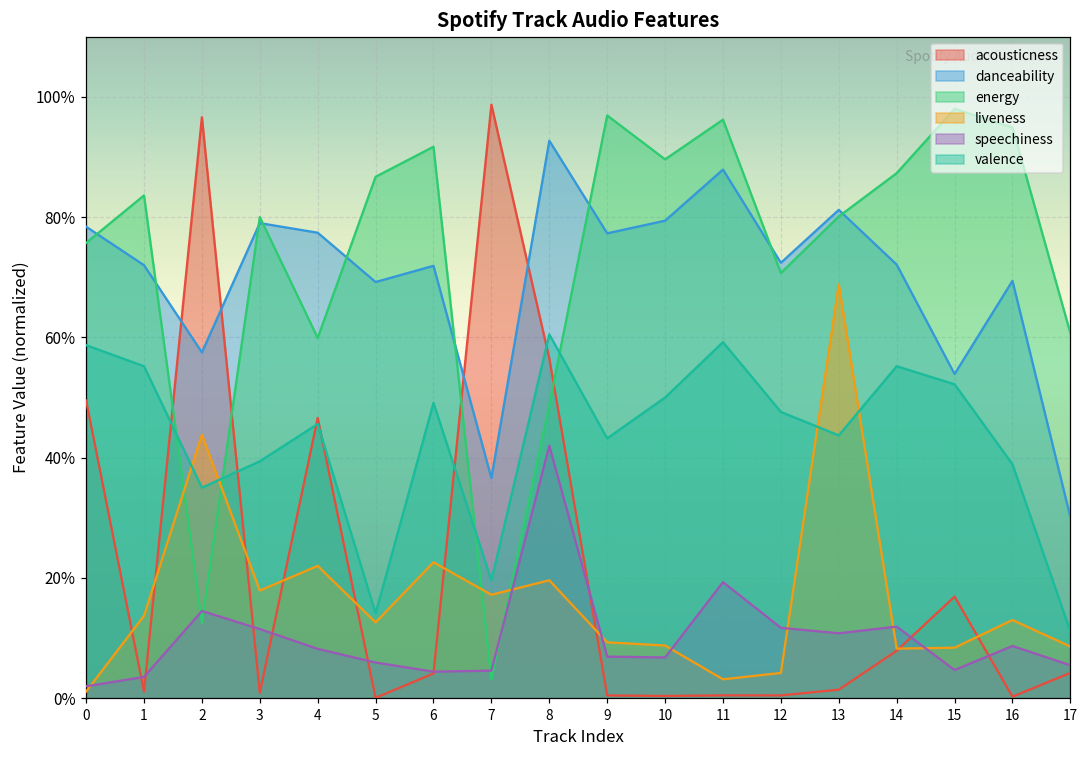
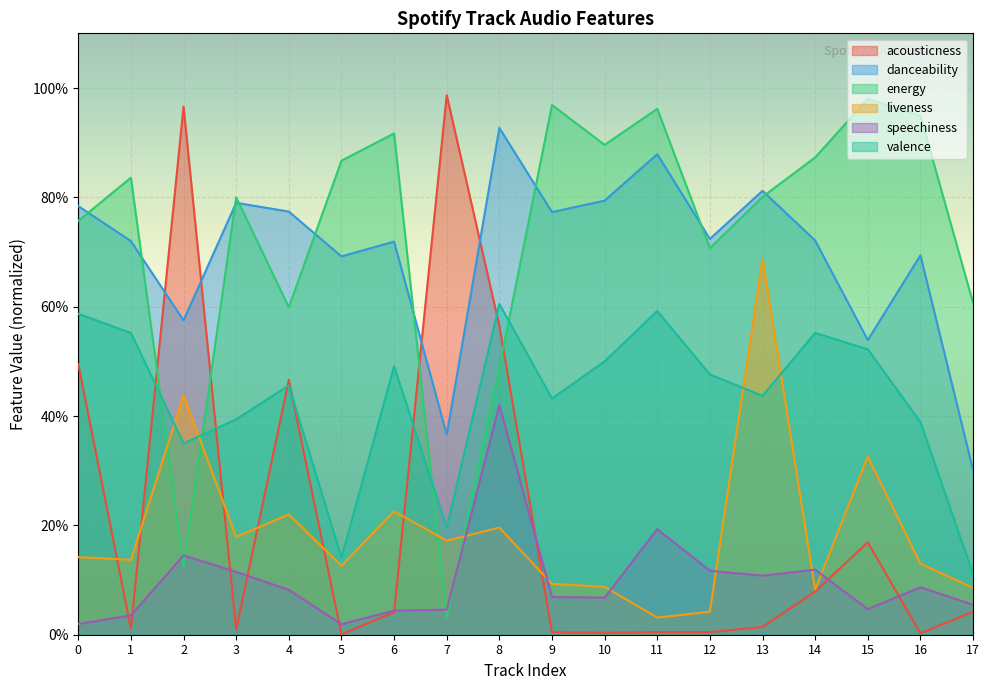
liveness, 0: 1% -> 14%
speechiness, 5: 6% -> 2%
liveness, 15: 8% -> 33%
